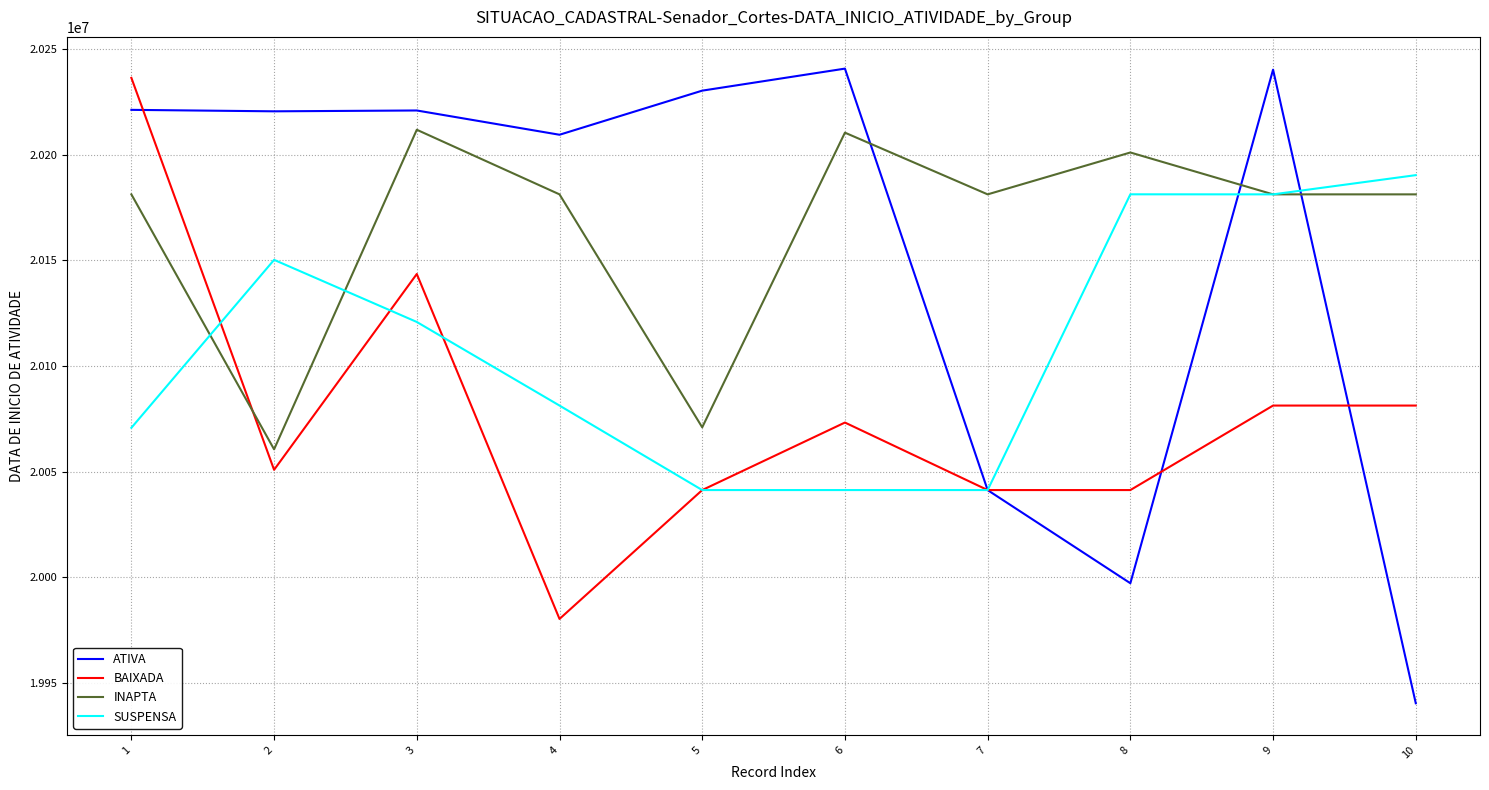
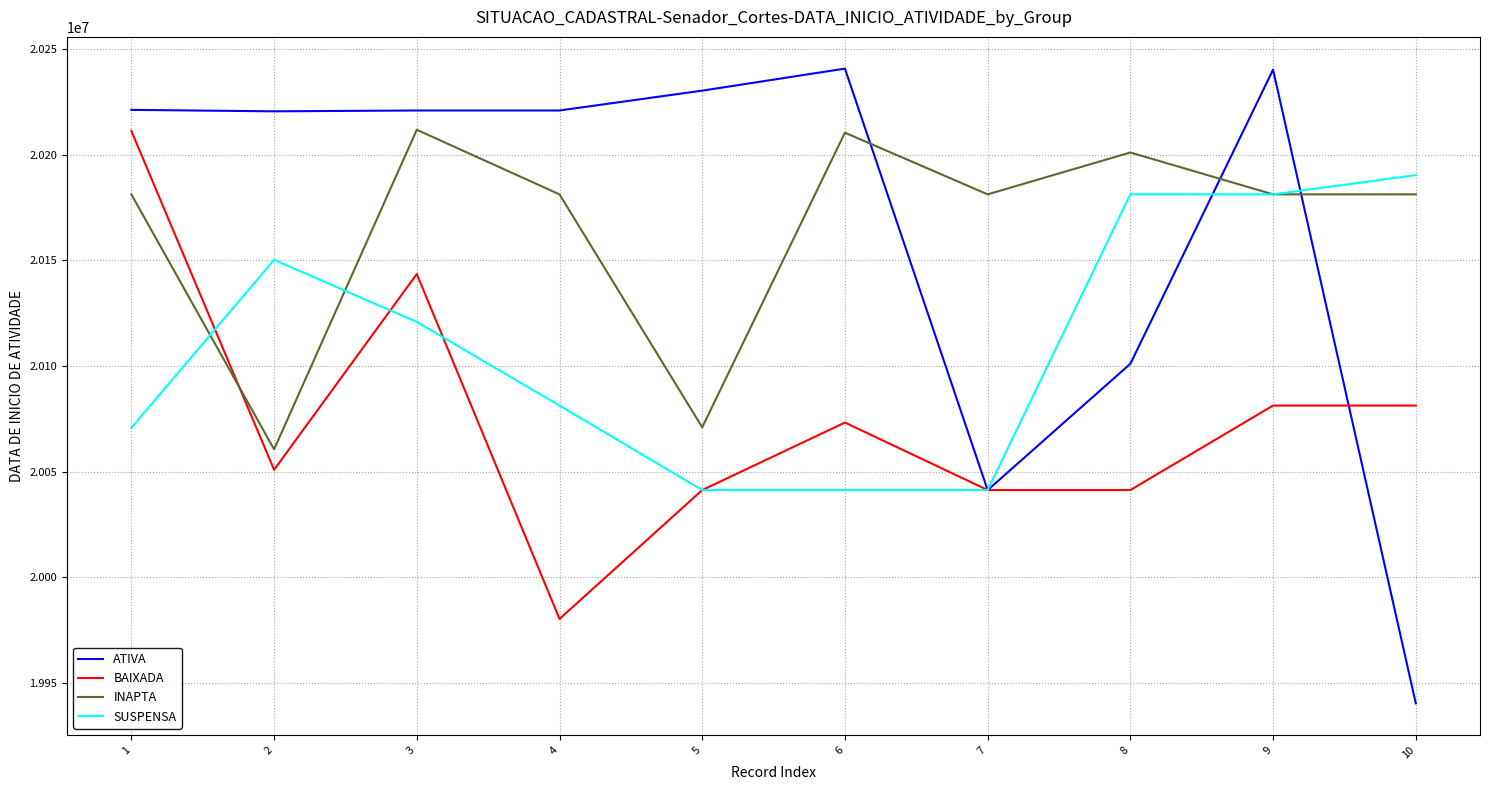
BAIXADA, 1: 20236000 -> 20211000
ATIVA, 4: 20209000 -> 20221000
ATIVA, 8: 19997000 -> 20101000
